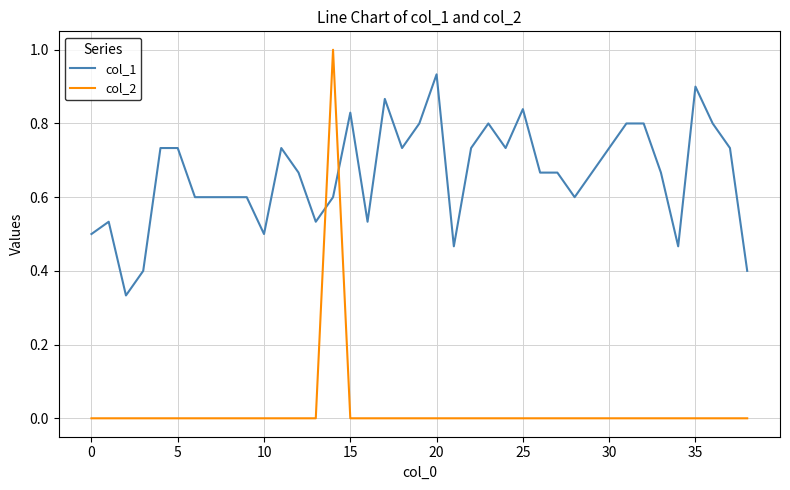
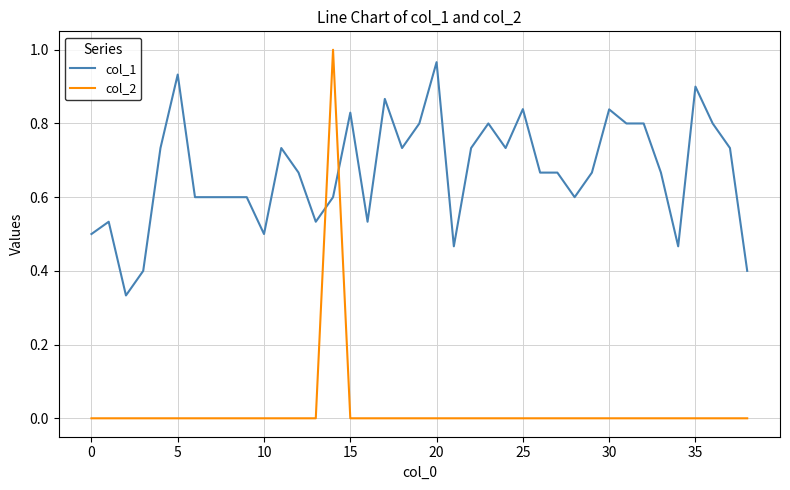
col_1, 5: 0.73 -> 0.93
col_1, 20: 0.93 -> 0.97
col_1, 30: 0.73 -> 0.84
